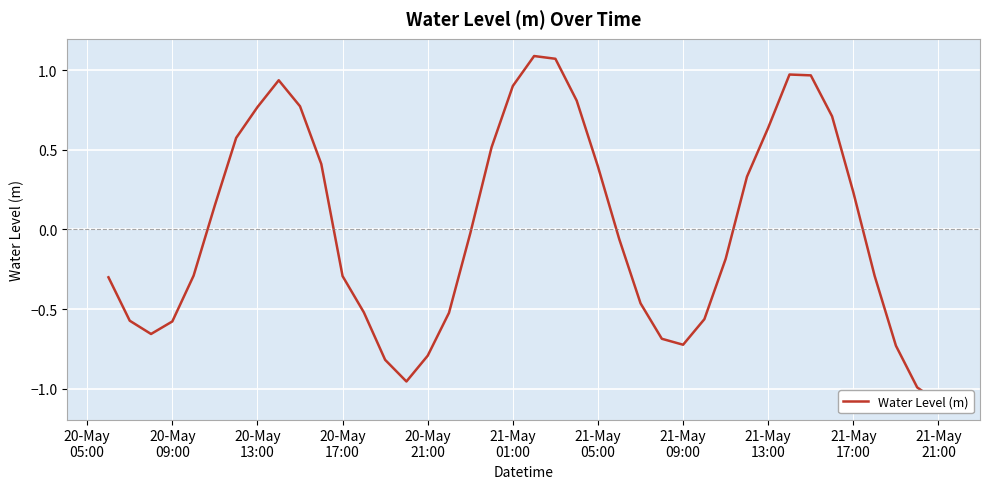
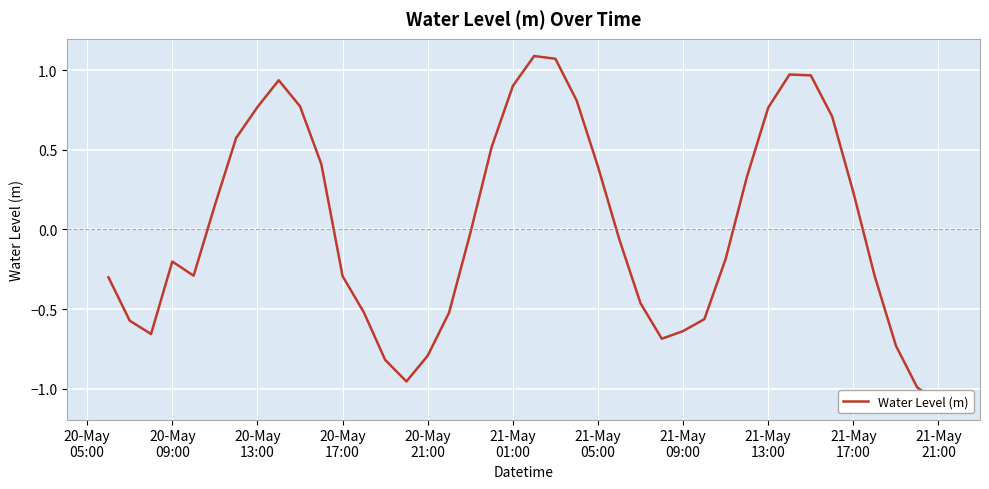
20-May 09:00: -0.58 -> -0.20
21-May 09:00: -0.72 -> -0.64
21-May 13:00: 0.64 -> 0.77
